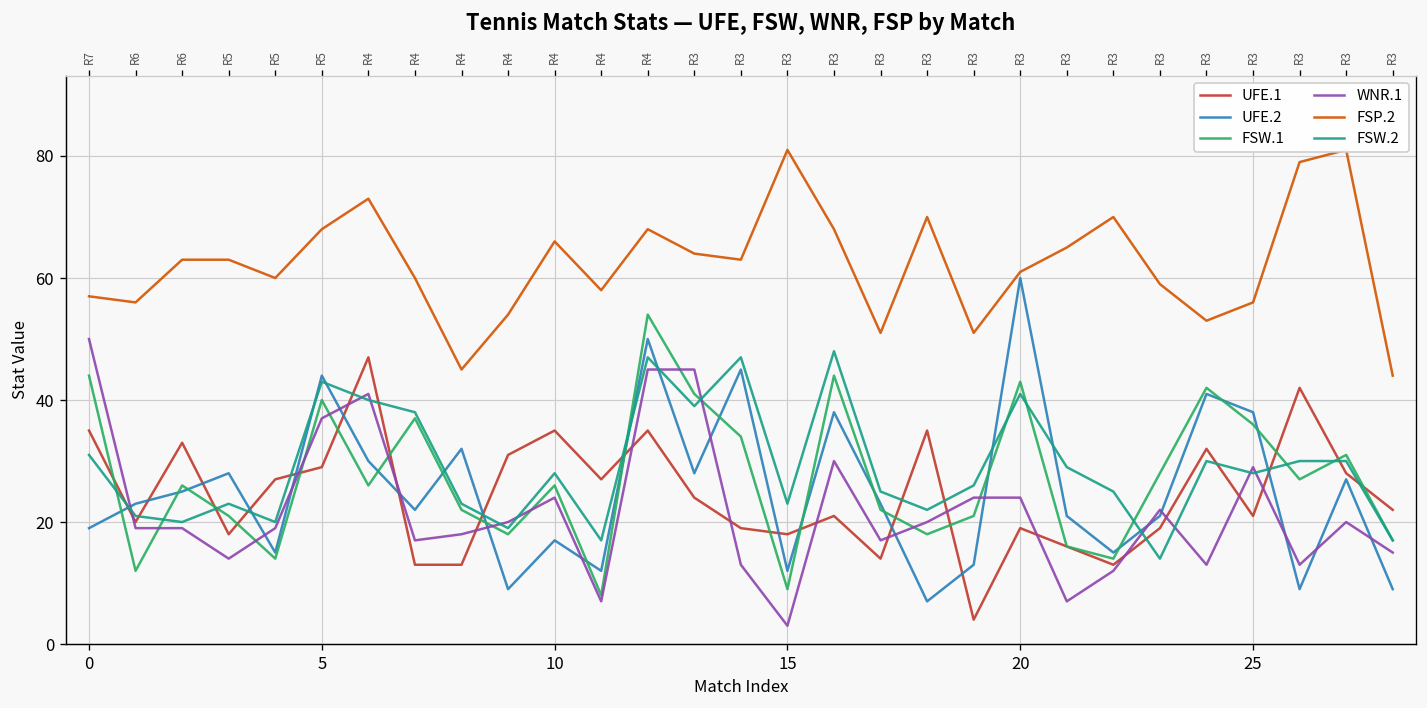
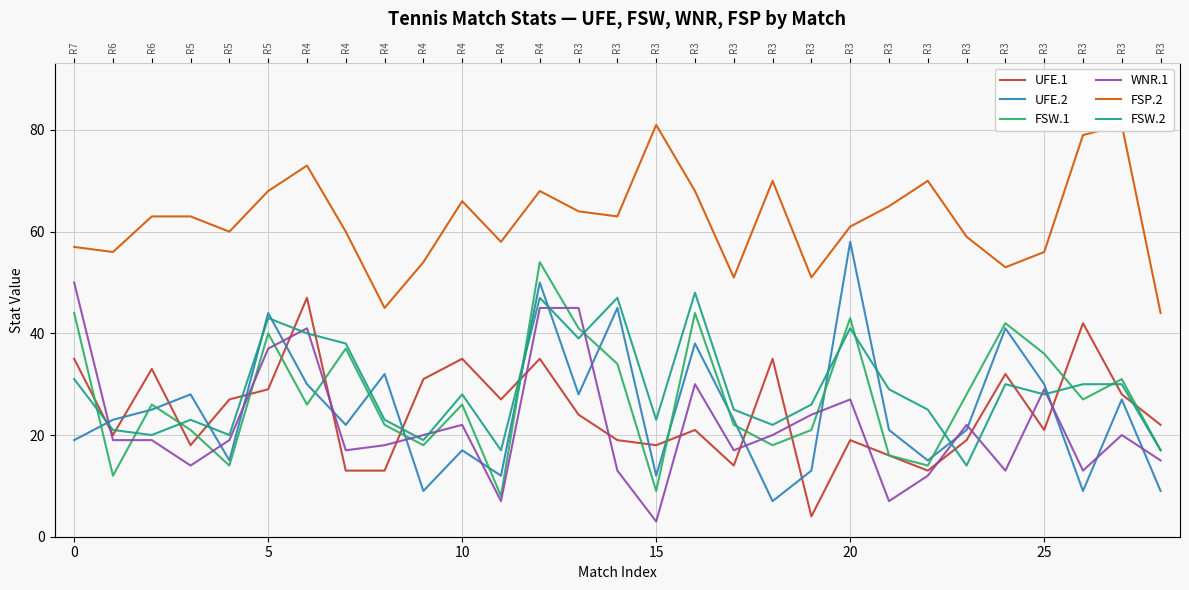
WNR.1, 10: 24 -> 22
UFE.2, 20: 60 -> 58
WNR.1, 20: 24 -> 27
UFE.2, 25: 38 -> 30
